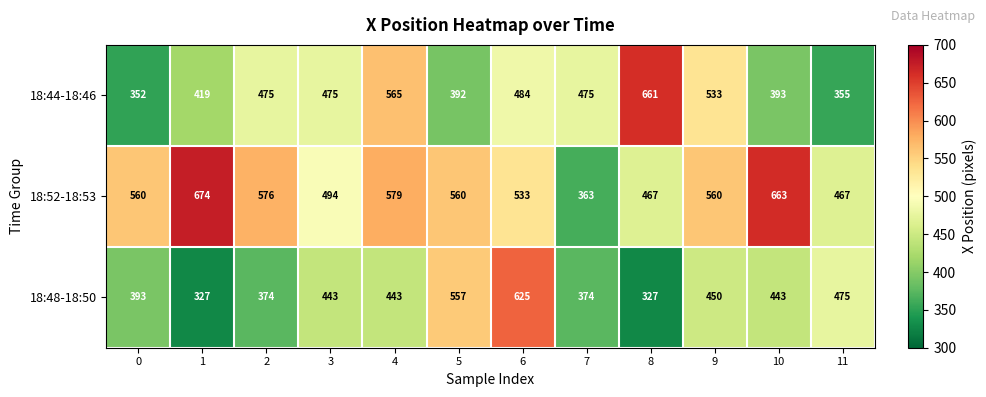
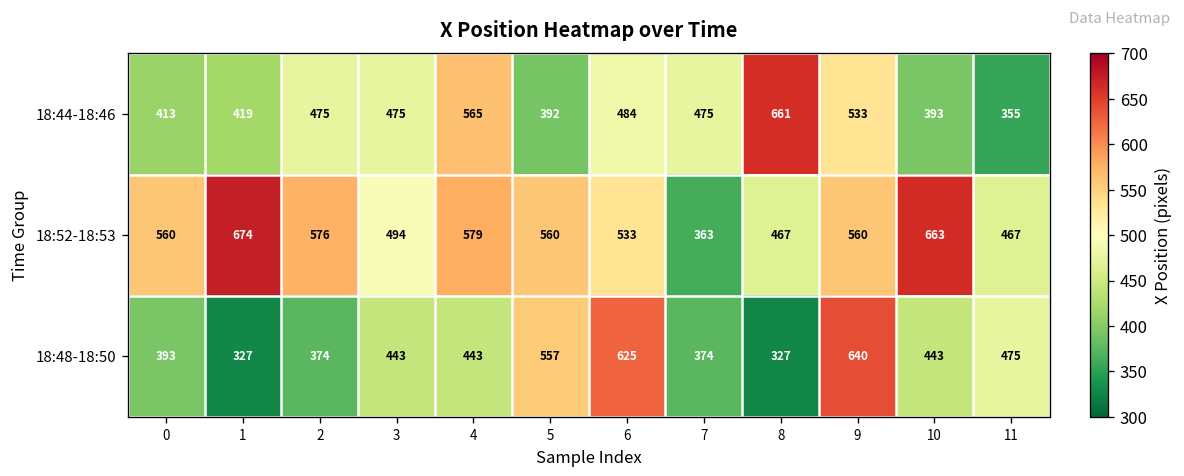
18:44-18:46, 0: 352 -> 413
18:48-18:50, 9: 450 -> 640
